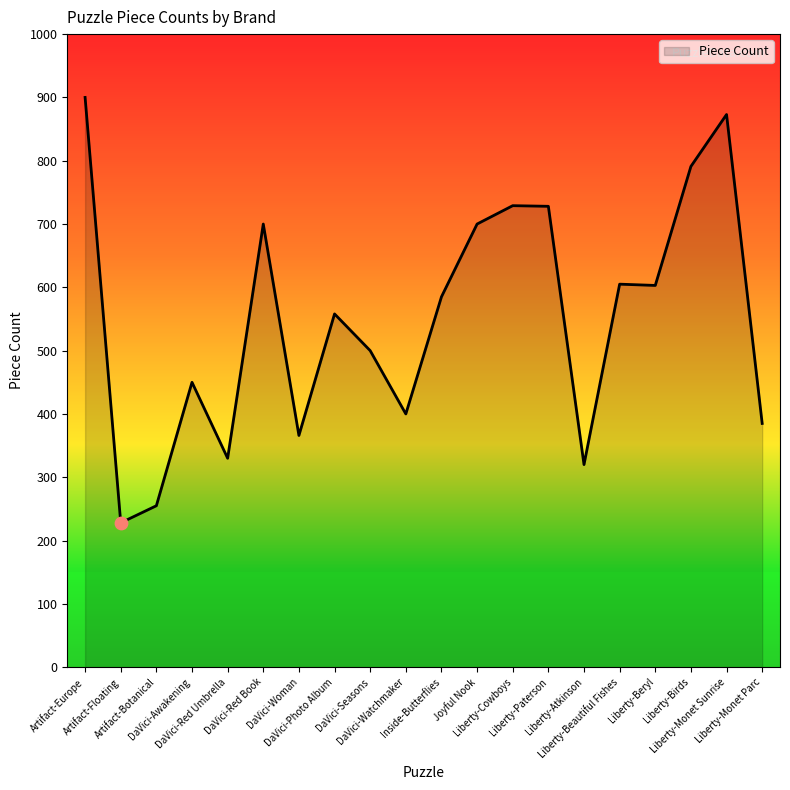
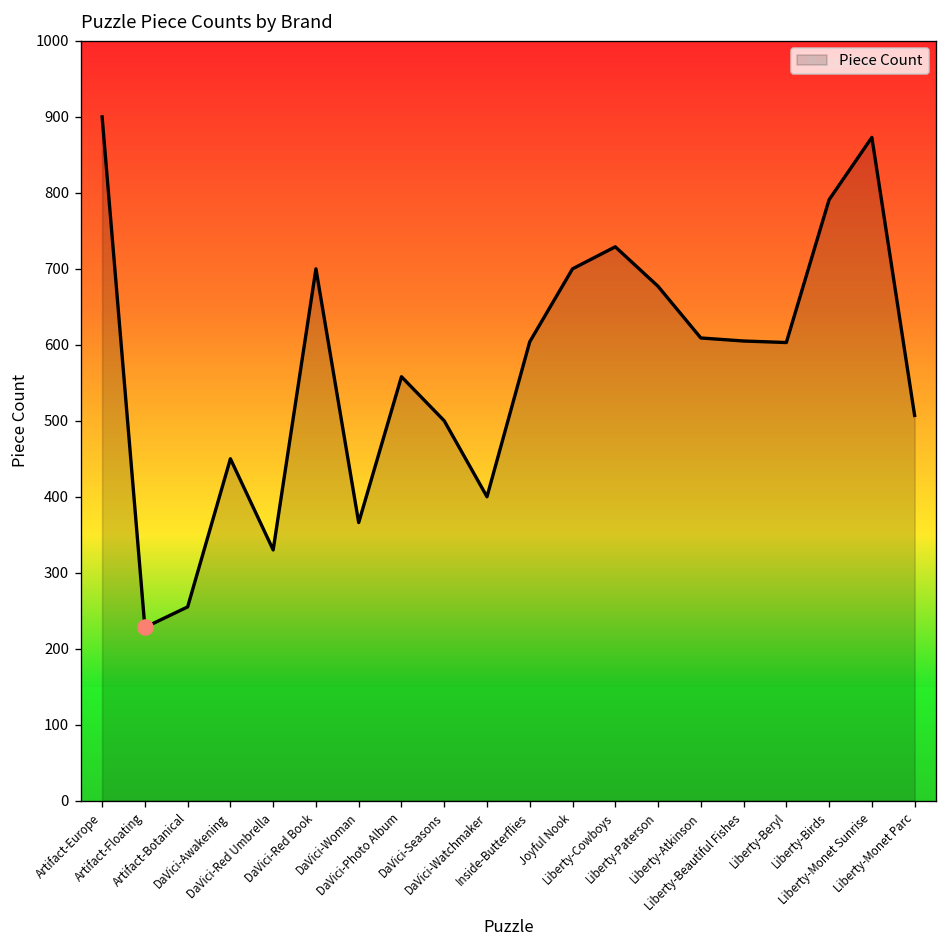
Piece Count, Inside-Butterflies: 590 -> 600
Piece Count, Liberty-Paterson: 730 -> 680
Piece Count, Liberty-Atkinson: 320 -> 610
Piece Count, Liberty-Monet Parc: 390 -> 510
